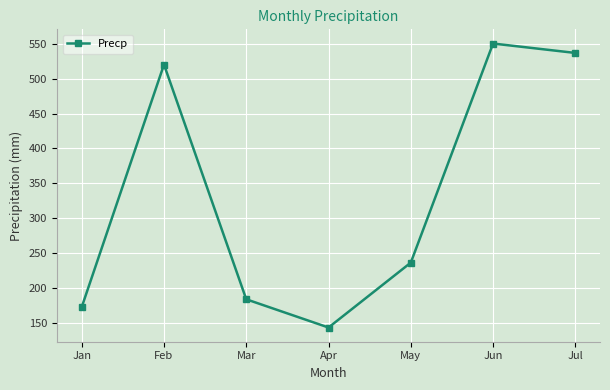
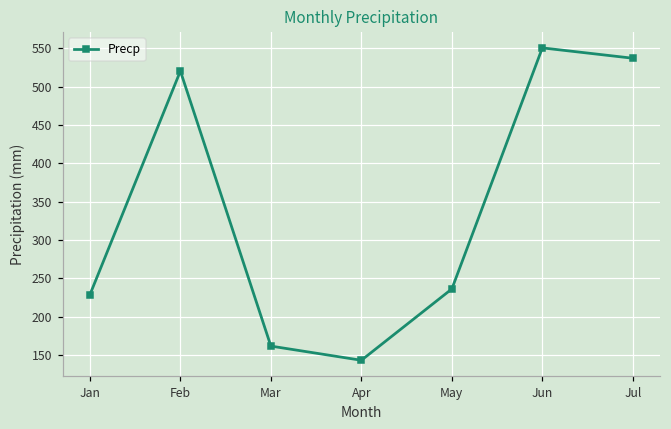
Jan: 170 -> 230
Mar: 180 -> 160
